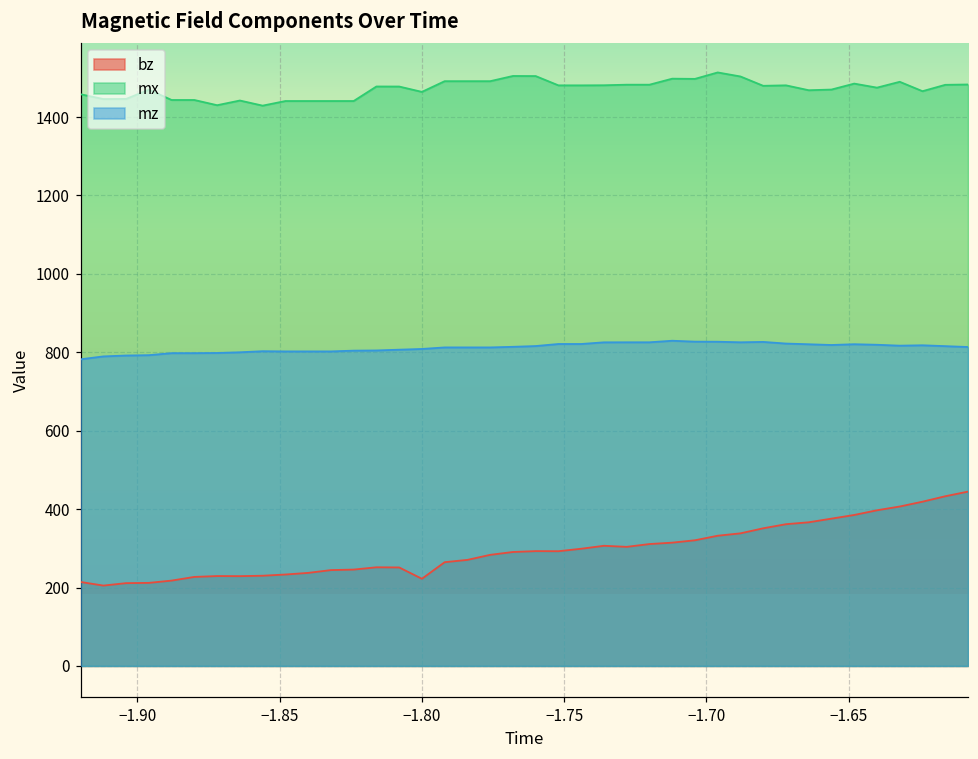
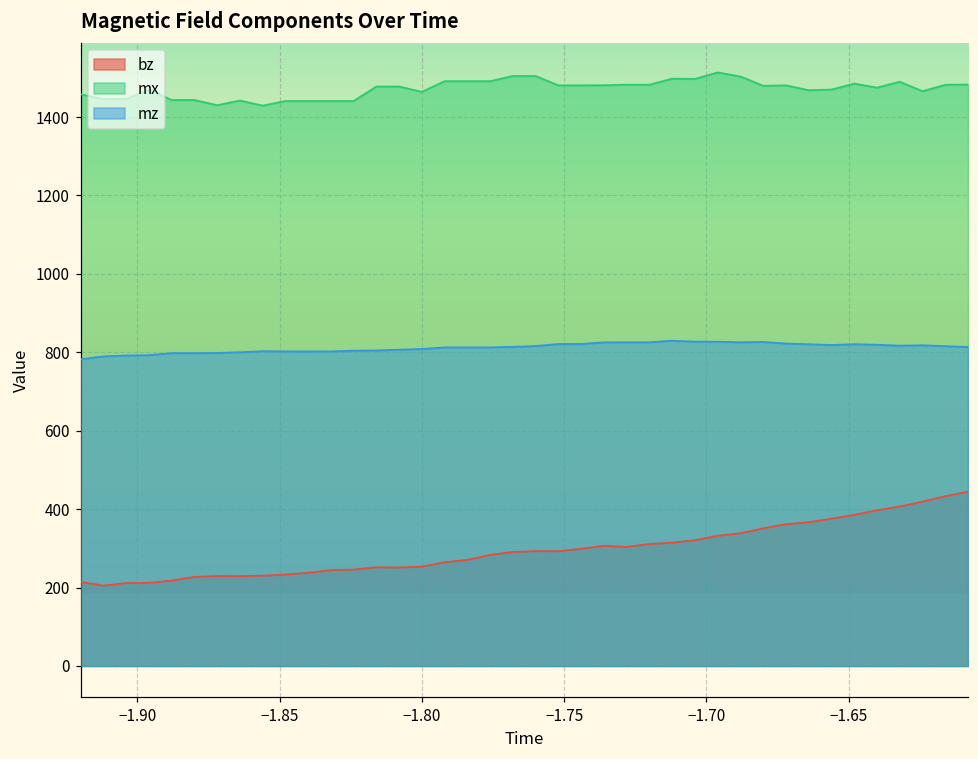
bz, −1.80: 220 -> 250
